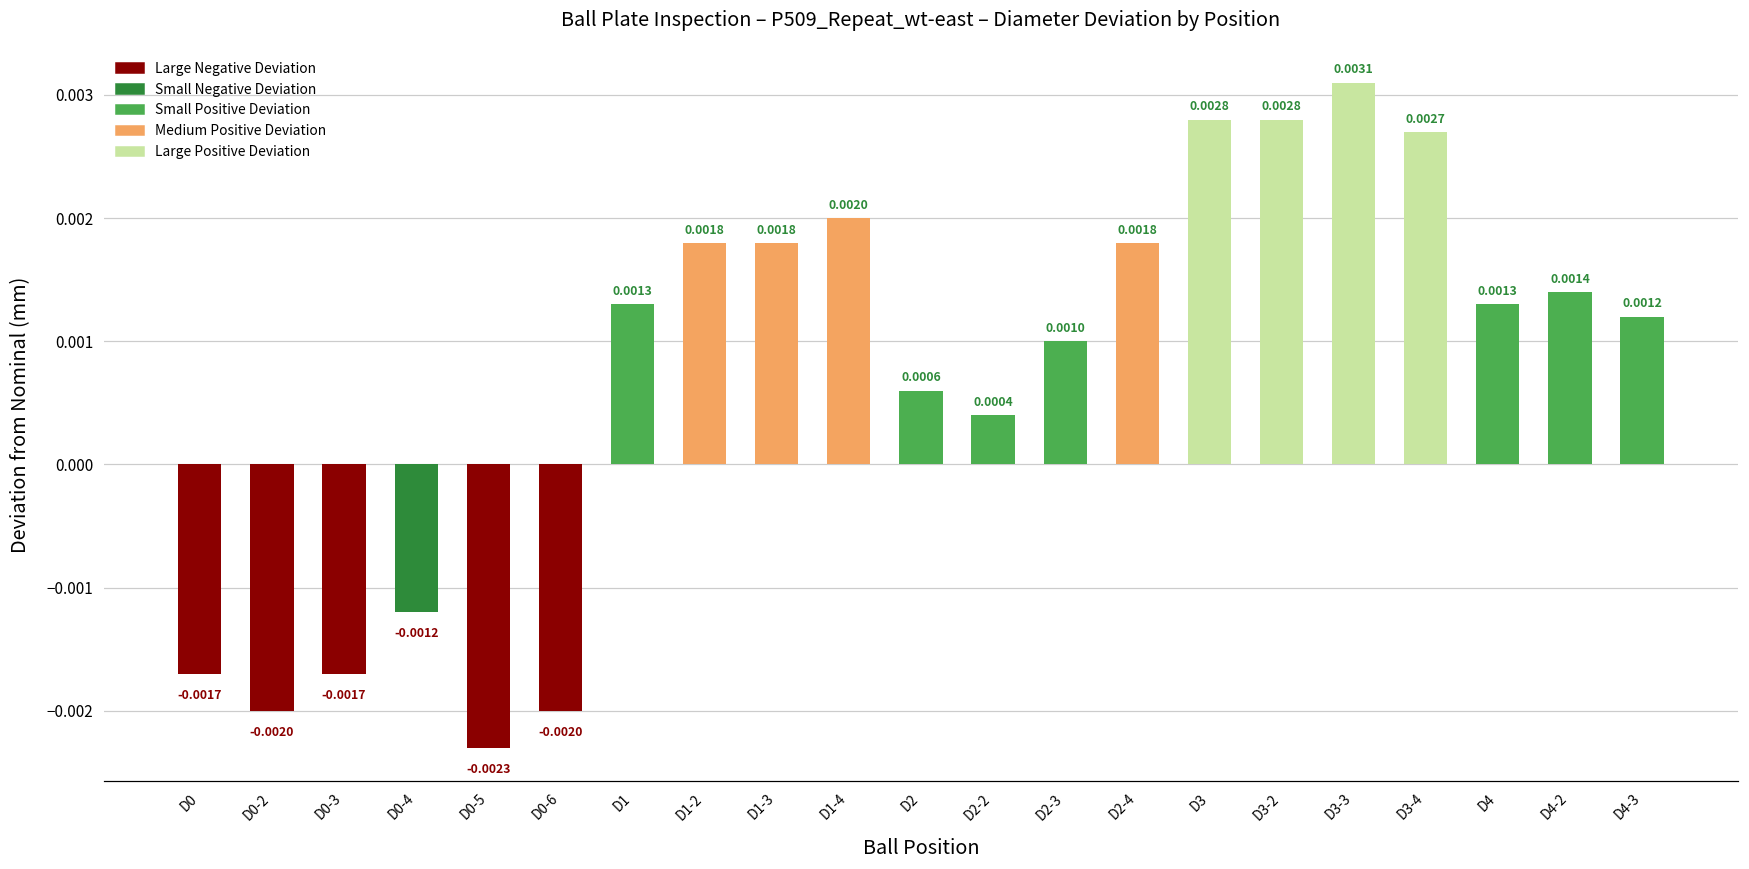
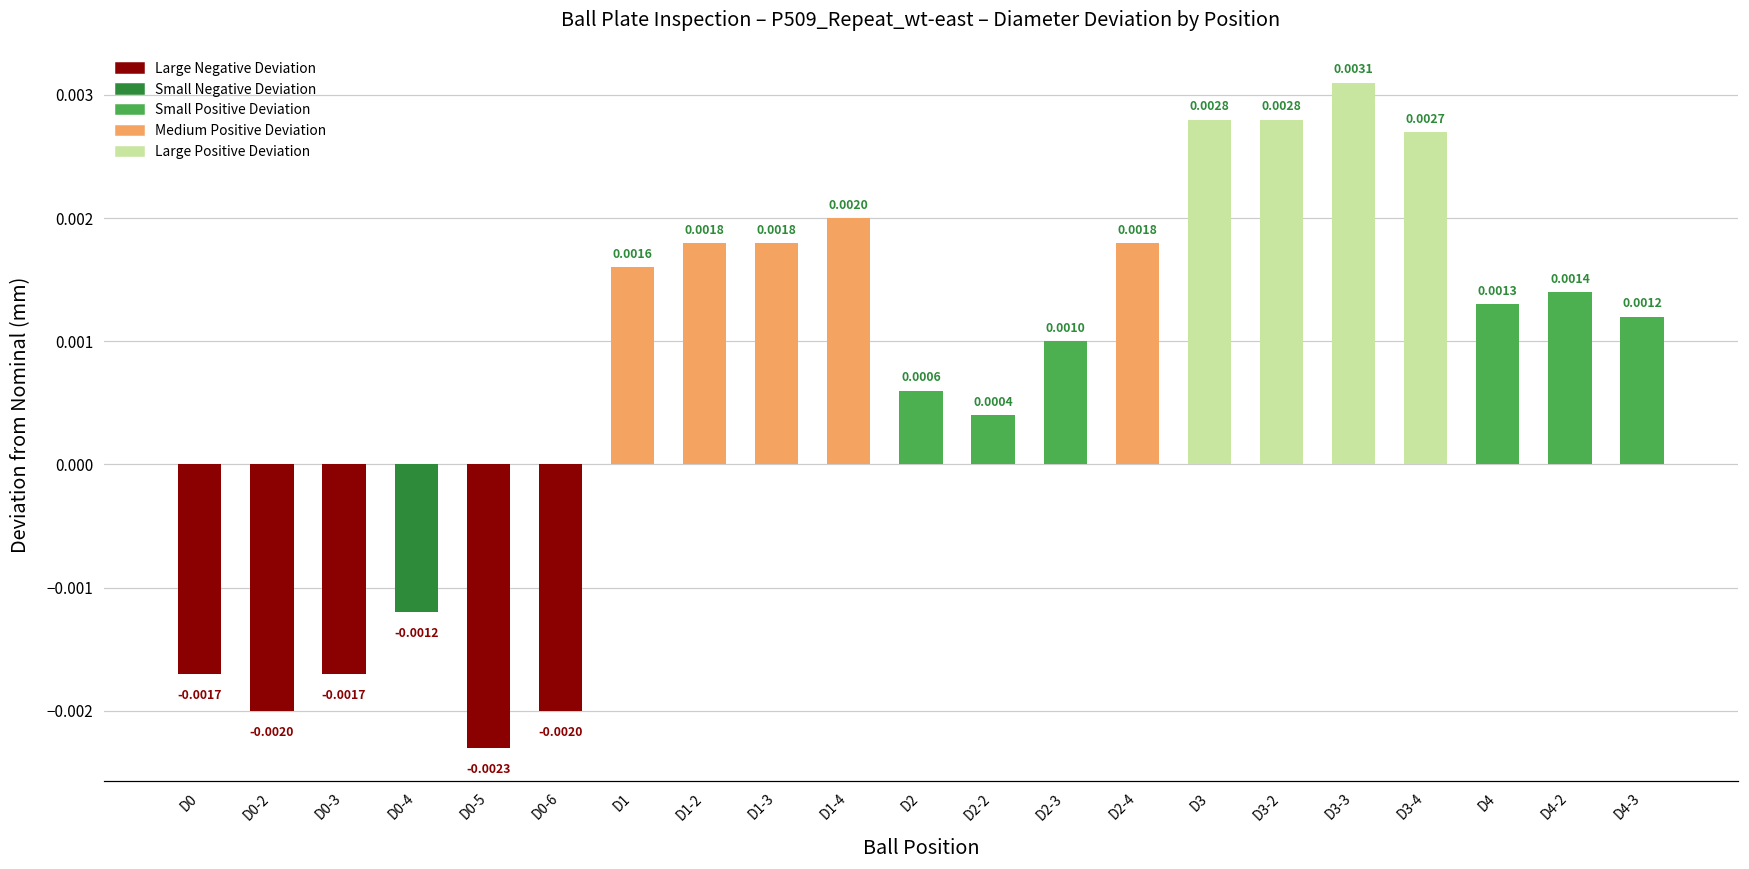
D1: 0.0013 -> 0.0016
